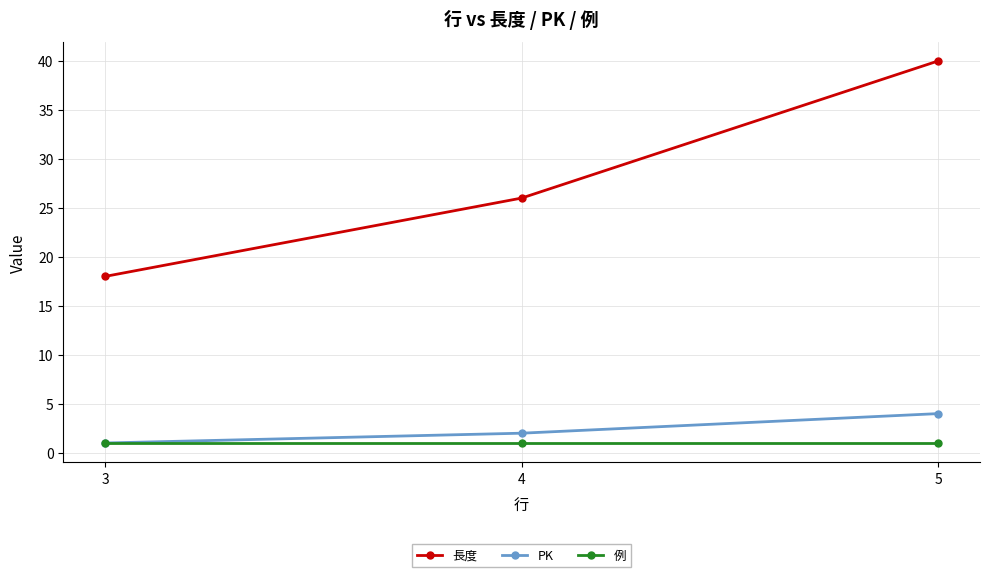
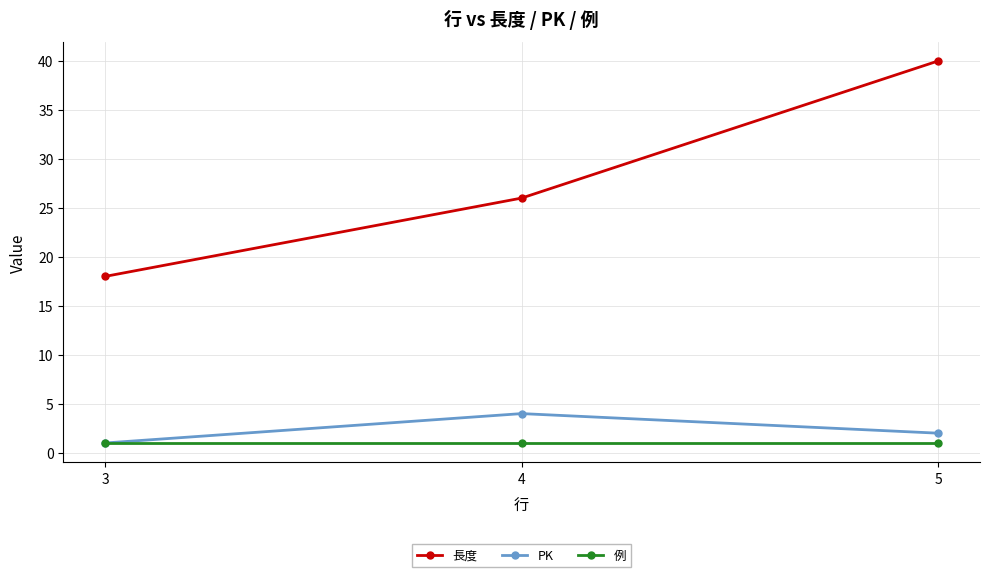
PK, 4: 2 -> 4
PK, 5: 4 -> 2
